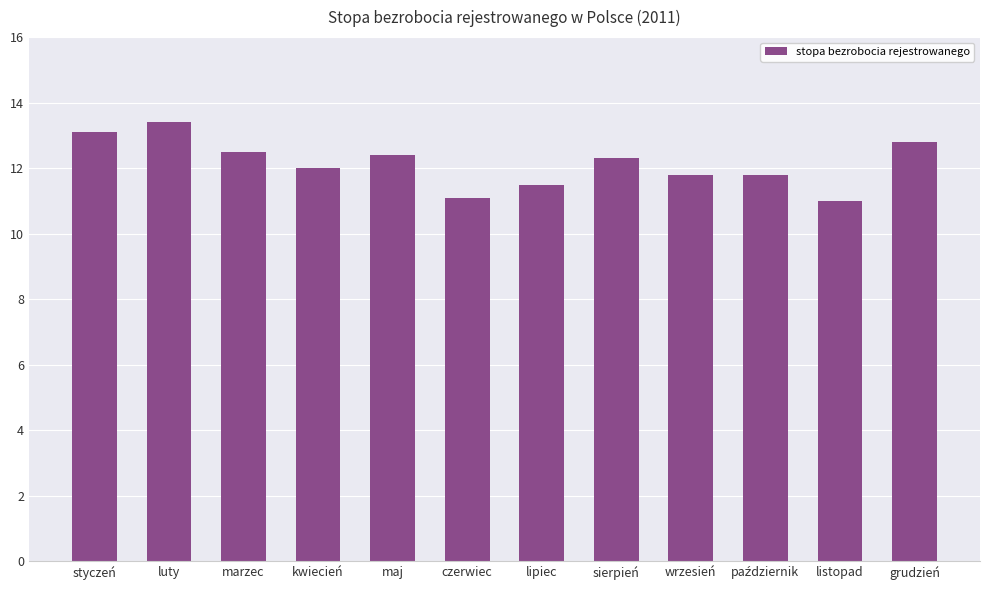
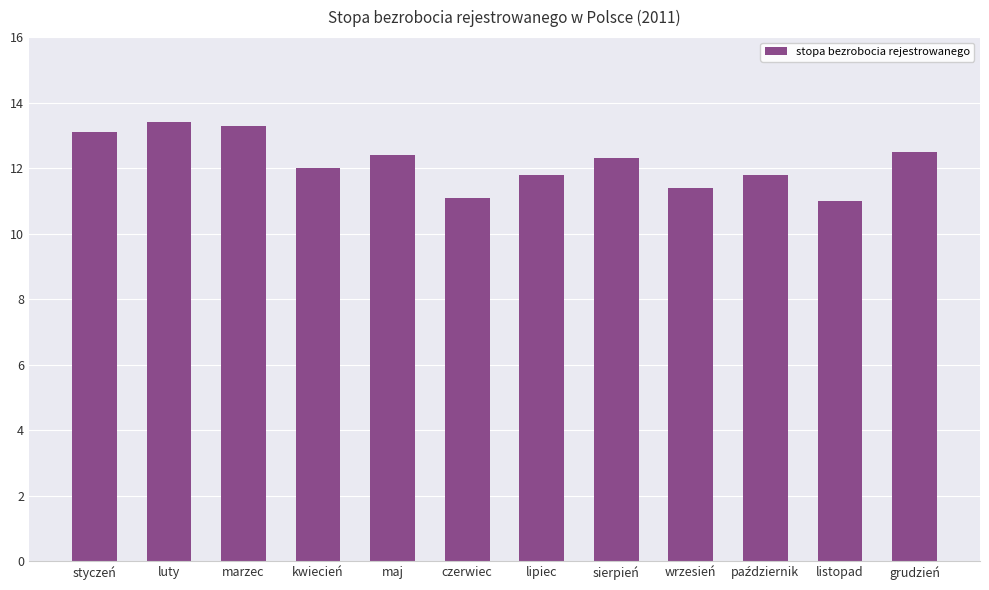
marzec: 12.5 -> 13.3
lipiec: 11.5 -> 11.8
wrzesień: 11.8 -> 11.4
grudzień: 12.8 -> 12.5
